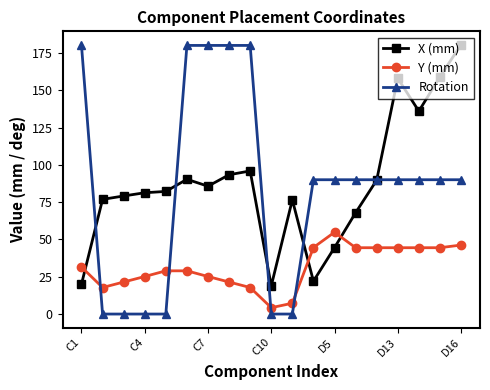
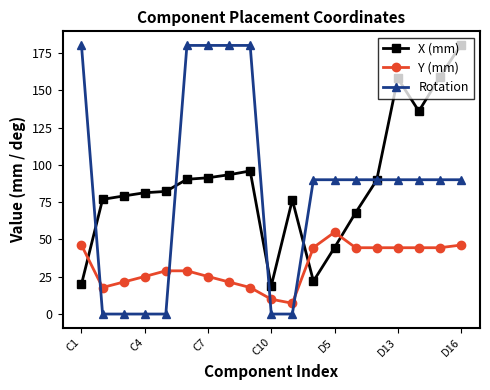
Y (mm), C1: 32 -> 46
X (mm), C7: 86 -> 91
Y (mm), C10: 4 -> 10
